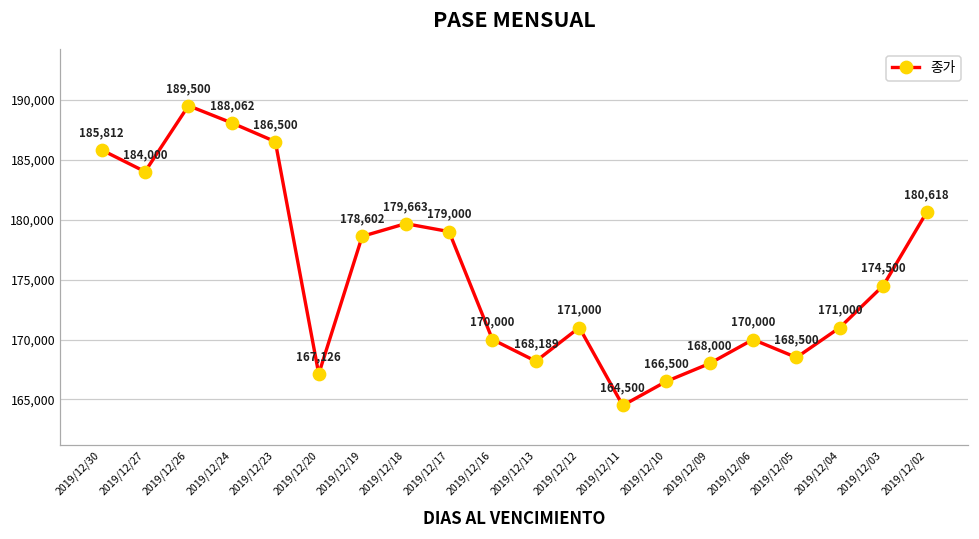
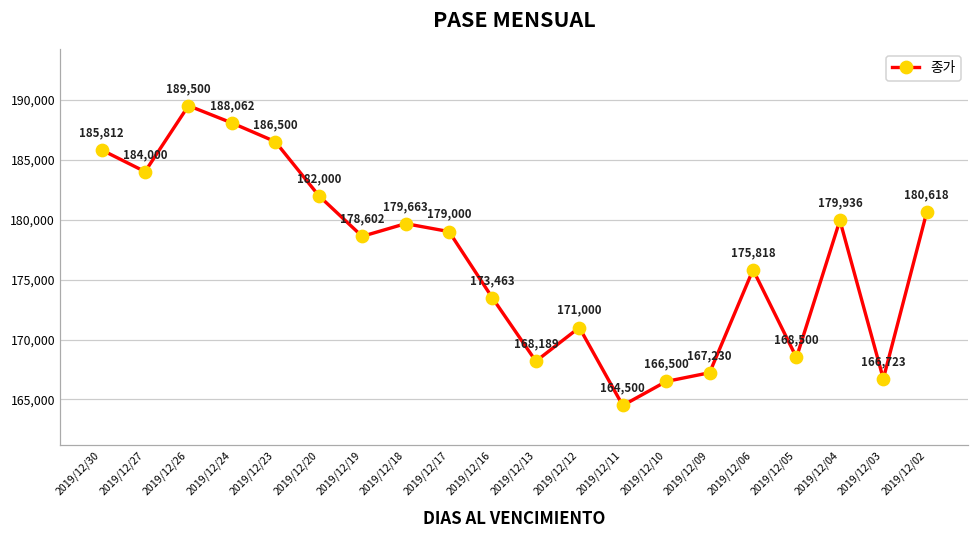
2019/12/20: 167,126 -> 182,000
2019/12/16: 170,000 -> 173,463
2019/12/09: 168,000 -> 167,230
2019/12/06: 170,000 -> 175,818
2019/12/04: 171,000 -> 179,936
2019/12/03: 174,500 -> 166,723
